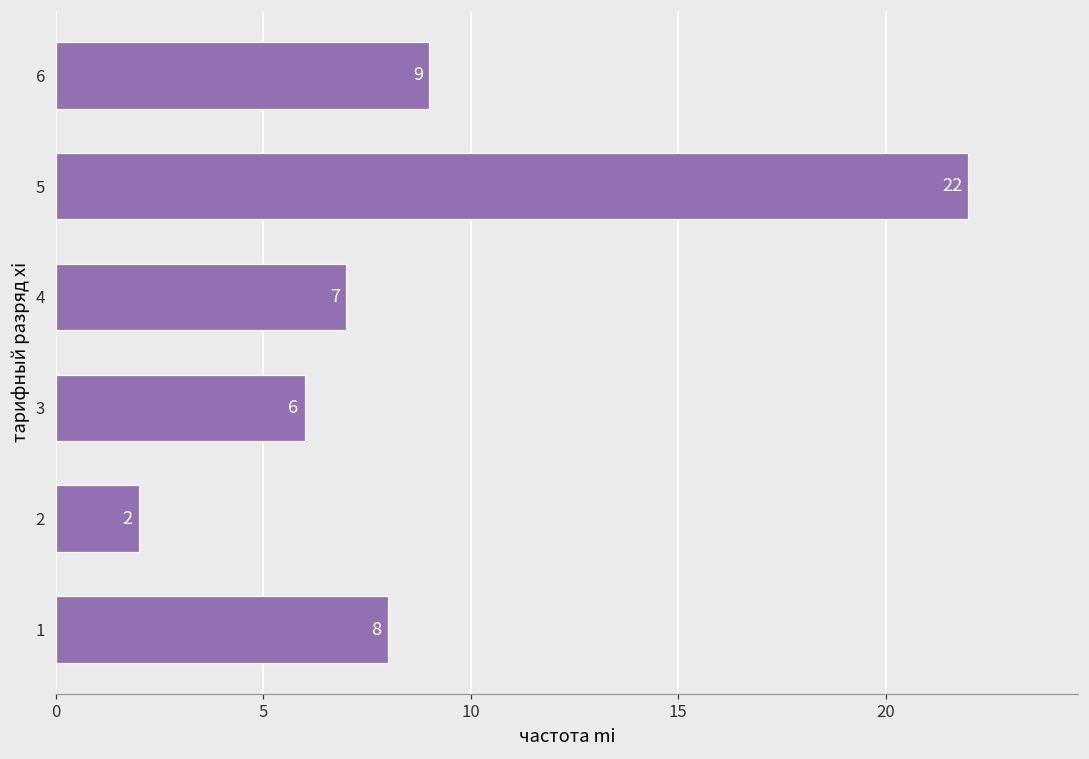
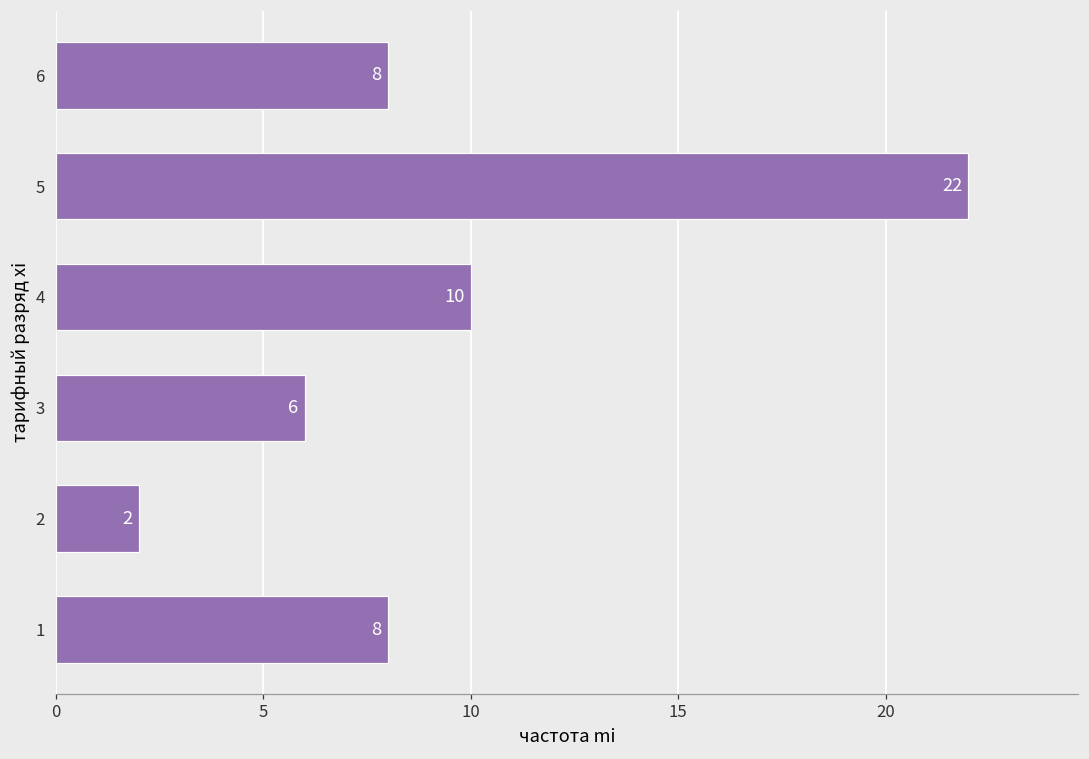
6: 9 -> 8
4: 7 -> 10
